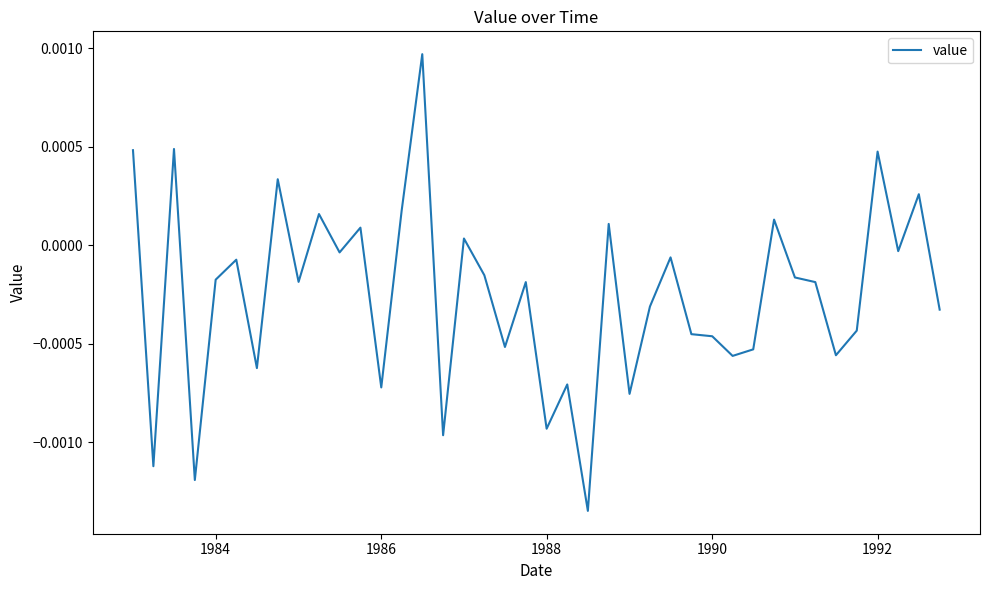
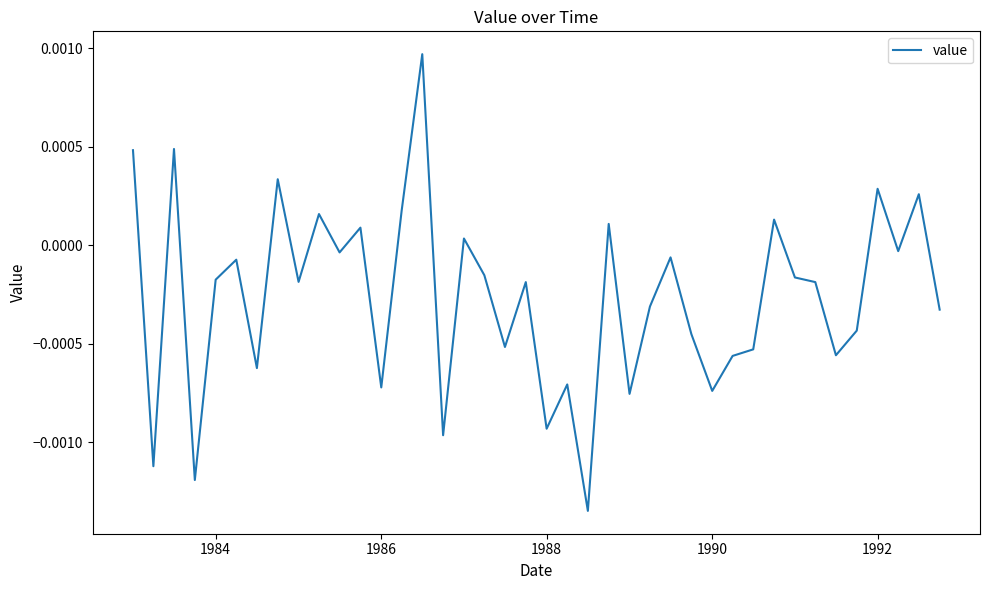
1990: -0.00046 -> -0.00074
1992: 0.00048 -> 0.00029
